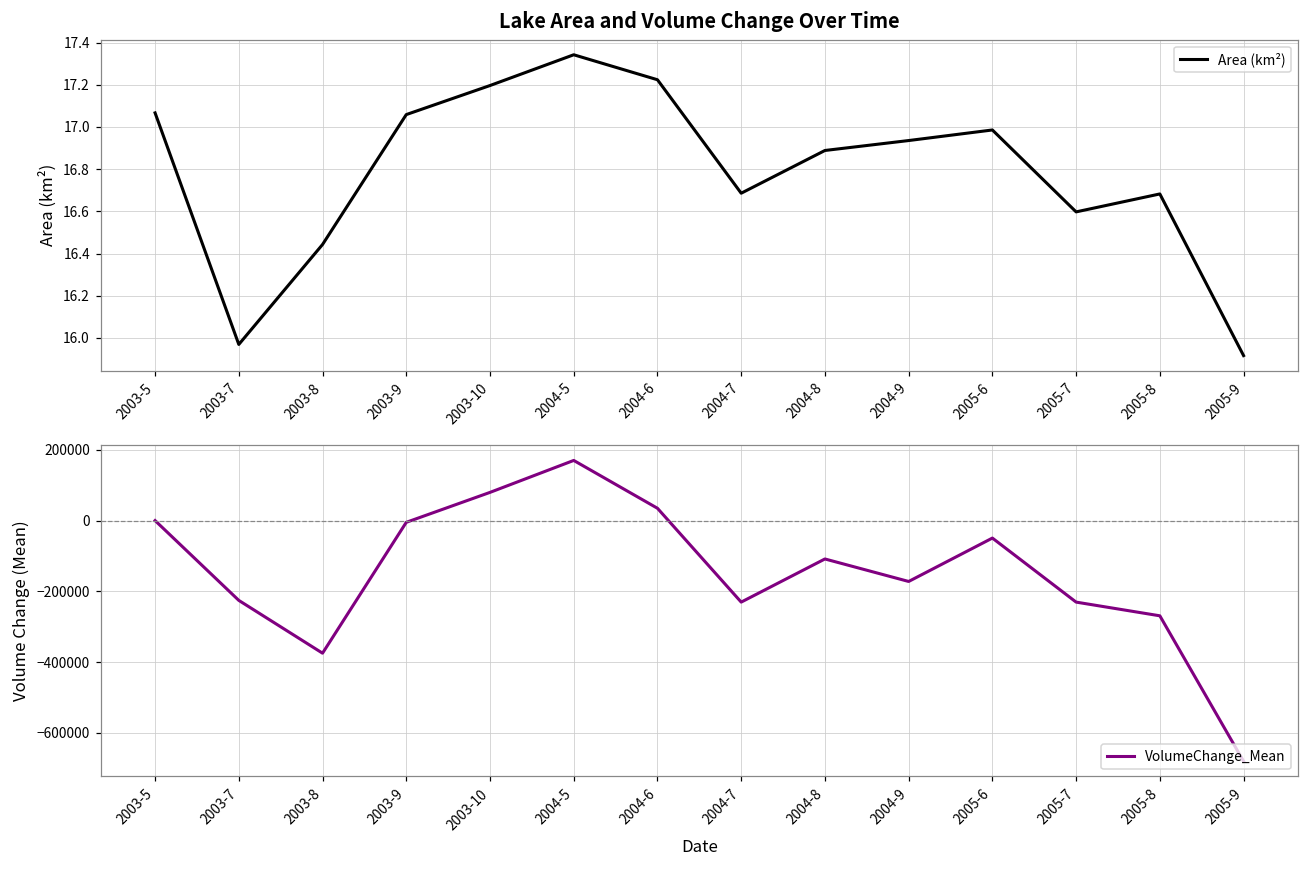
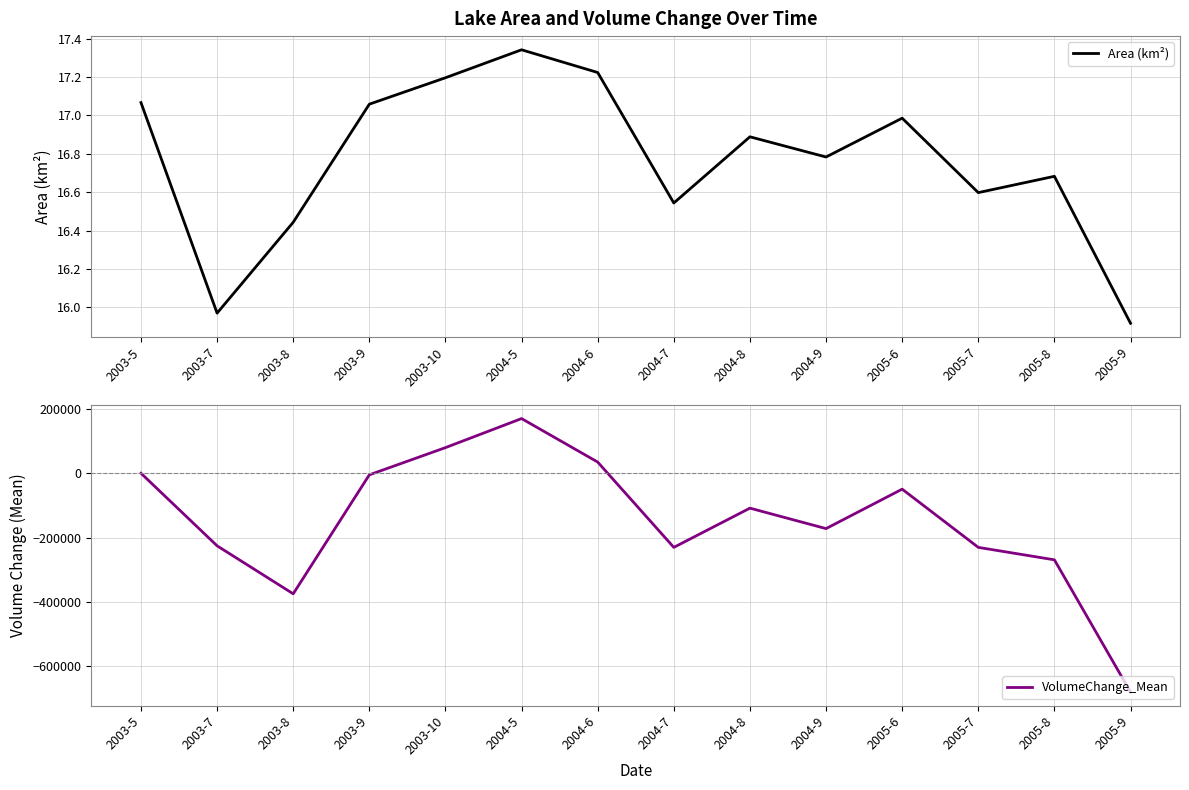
Lake Area and Volume Change Over Time, 2004-7: 16.69 -> 16.54
Lake Area and Volume Change Over Time, 2004-9: 16.94 -> 16.78
